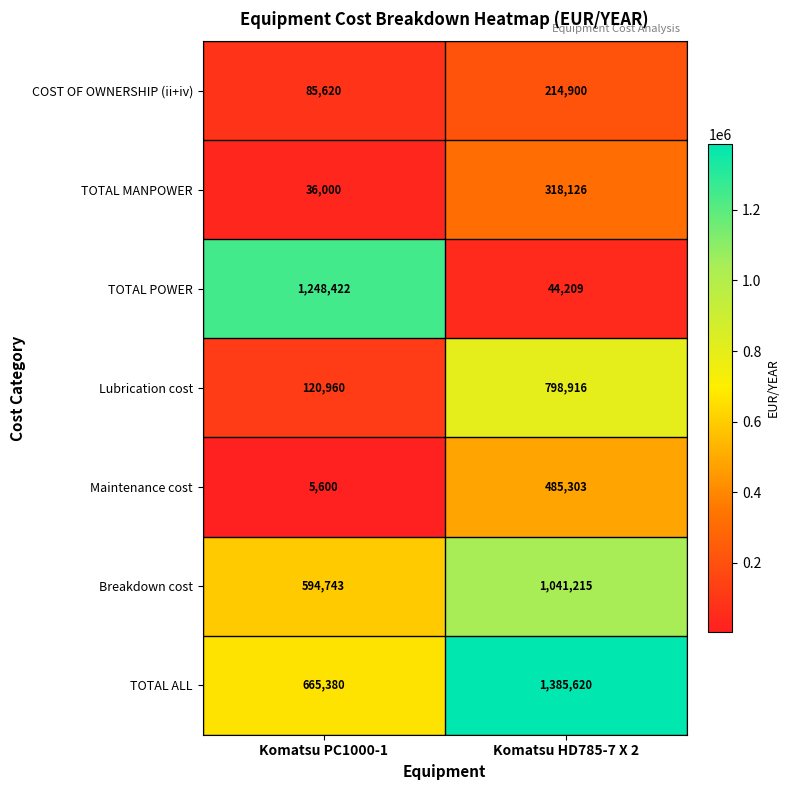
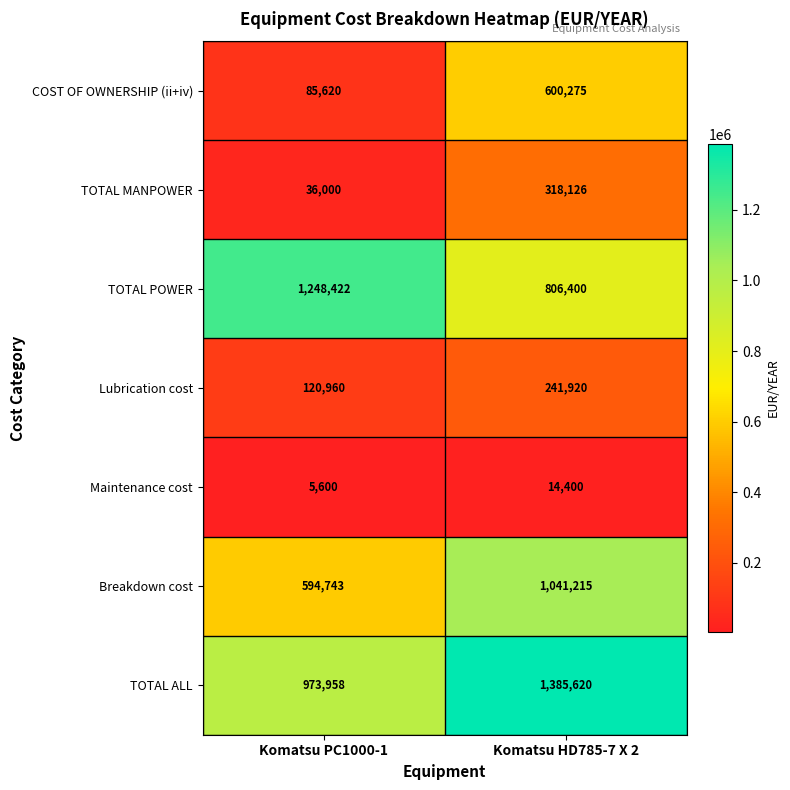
COST OF OWNERSHIP (ii+iv), Komatsu HD785-7 X 2: 214,900 -> 600,275
TOTAL POWER, Komatsu HD785-7 X 2: 44,209 -> 806,400
Lubrication cost, Komatsu HD785-7 X 2: 798,916 -> 241,920
Maintenance cost, Komatsu HD785-7 X 2: 485,303 -> 14,400
TOTAL ALL, Komatsu PC1000-1: 665,380 -> 973,958
